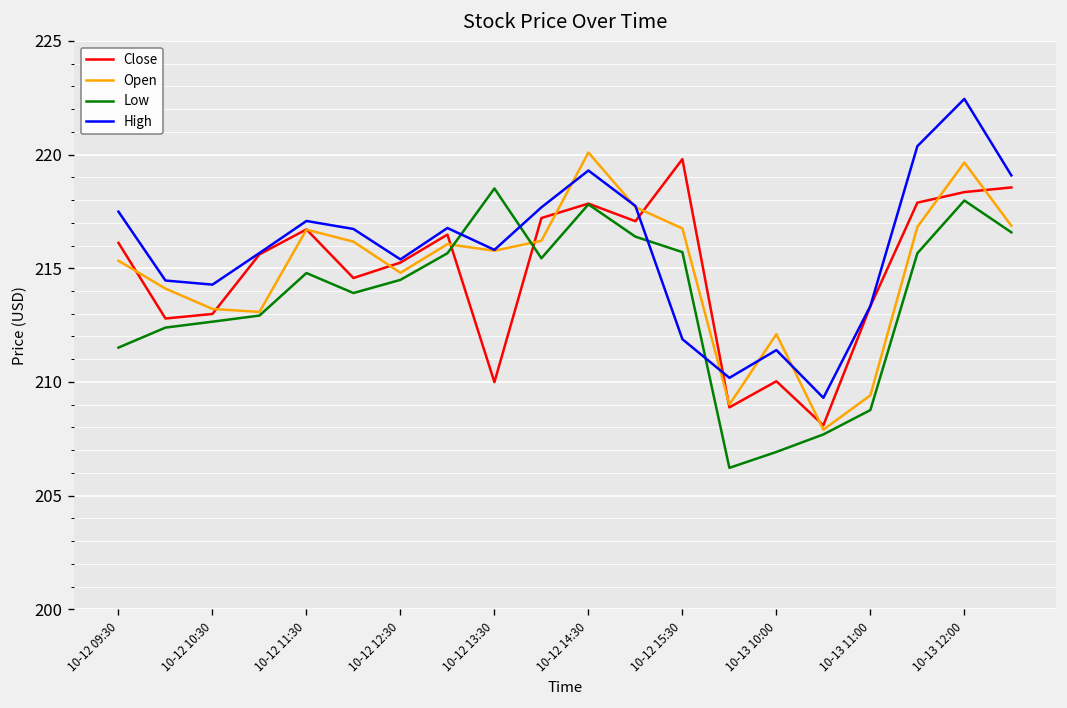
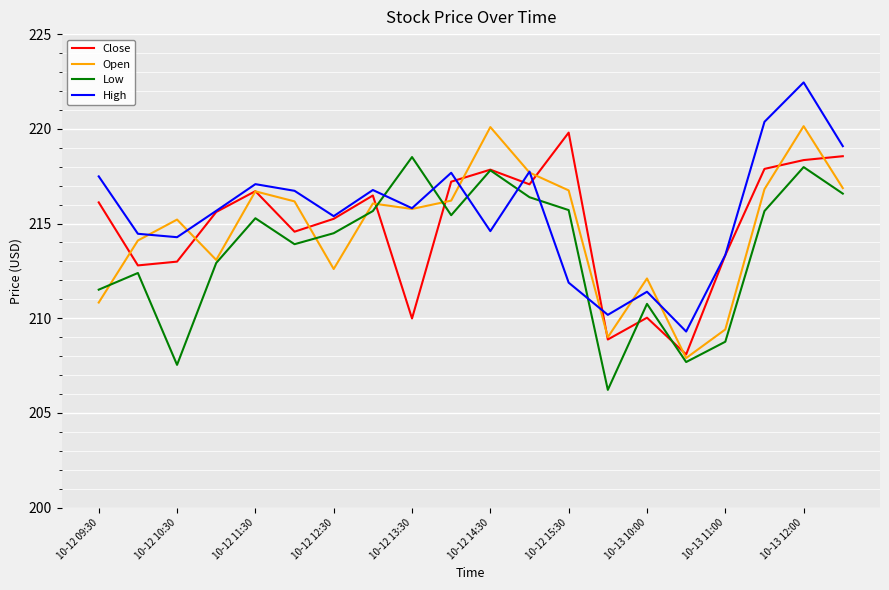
Open, 10-12 09:30: 215.3 -> 210.8
Open, 10-12 10:30: 213.2 -> 215.2
Low, 10-12 10:30: 212.7 -> 207.5
Low, 10-12 11:30: 214.8 -> 215.3
Open, 10-12 12:30: 214.8 -> 212.6
High, 10-12 14:30: 219.3 -> 214.6
Low, 10-13 10:00: 206.9 -> 210.8
Open, 10-13 12:00: 219.7 -> 220.1
